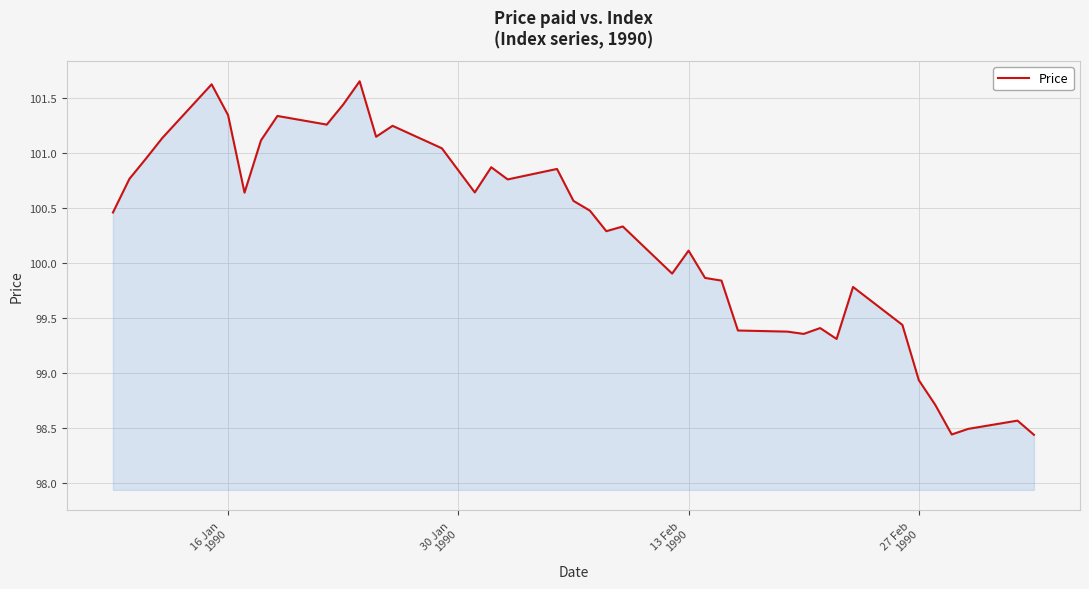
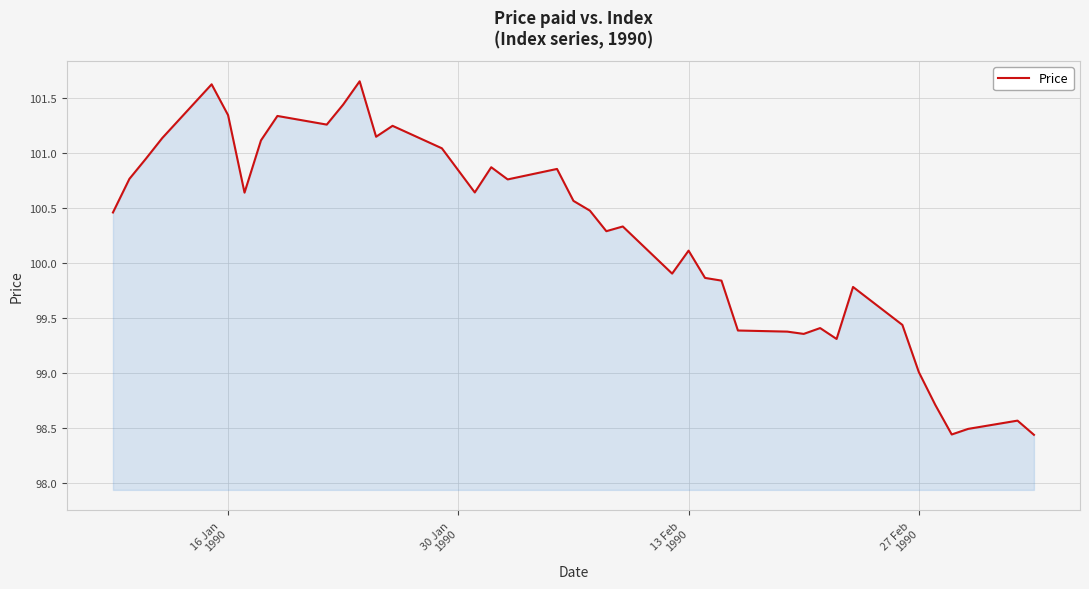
27 Feb 1990: 98.93 -> 99.01
